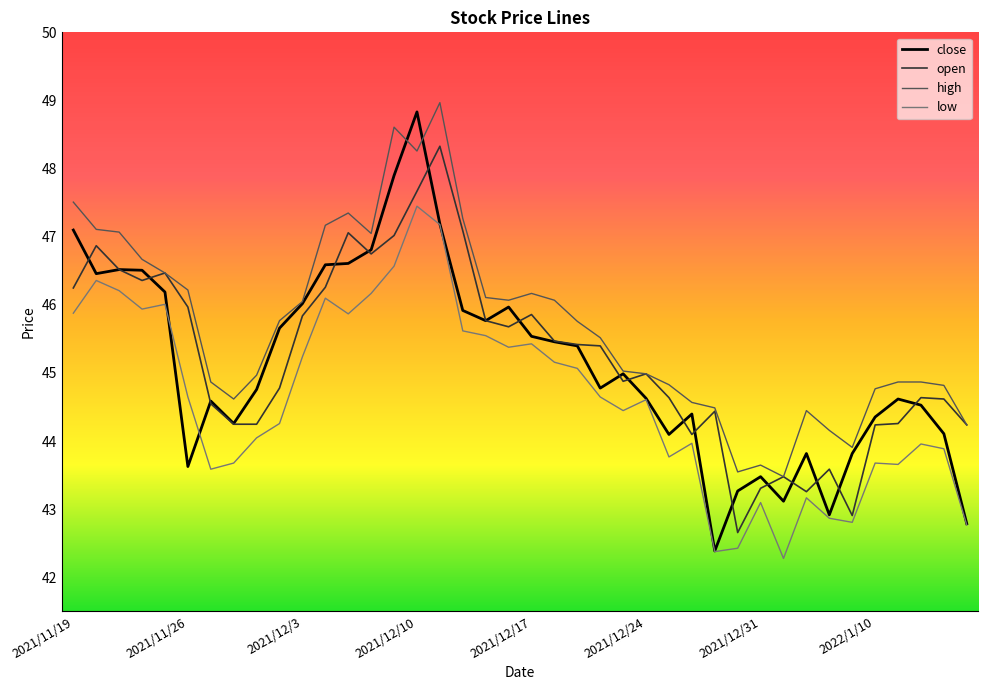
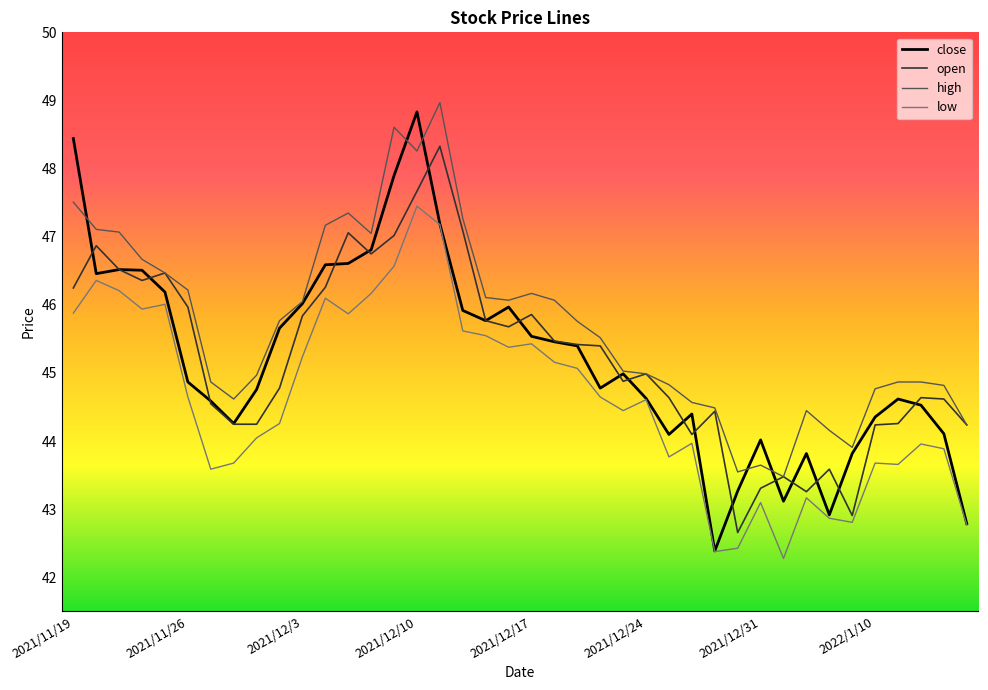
close, 2021/11/19: 47.1 -> 48.4
close, 2021/11/26: 43.6 -> 44.9
close, 2021/12/31: 43.5 -> 44.0
